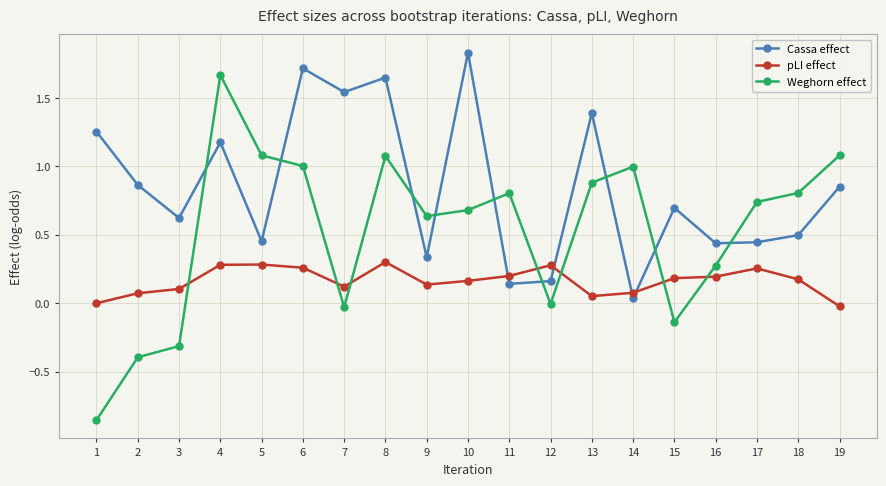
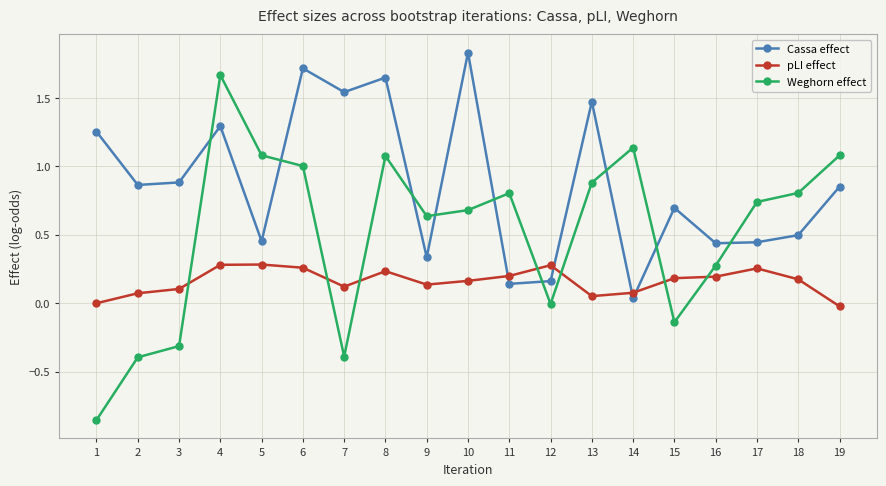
Cassa effect, 3: 0.62 -> 0.88
Cassa effect, 4: 1.18 -> 1.29
Weghorn effect, 7: -0.03 -> -0.39
pLI effect, 8: 0.30 -> 0.23
Cassa effect, 13: 1.39 -> 1.47
Weghorn effect, 14: 1.00 -> 1.14
